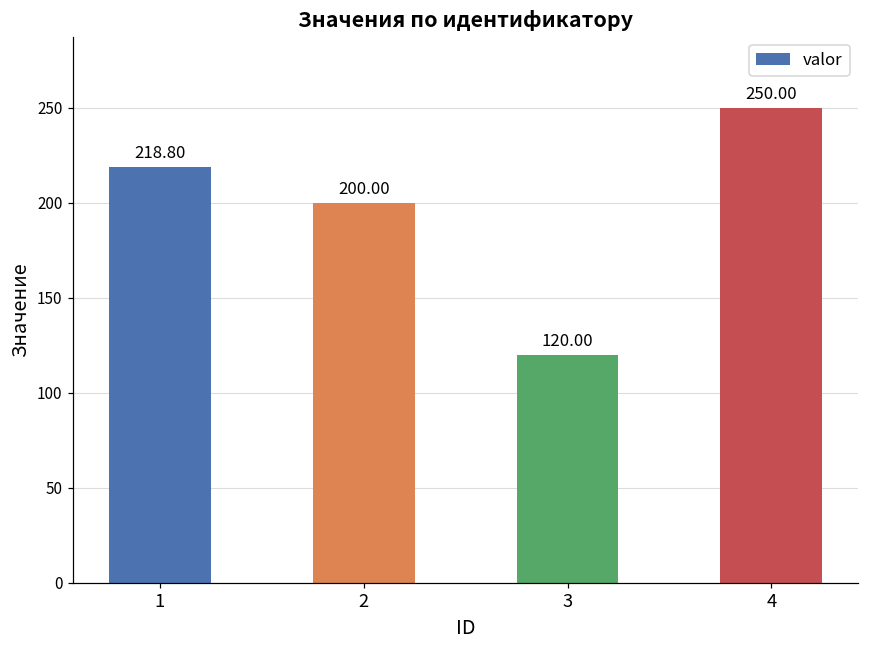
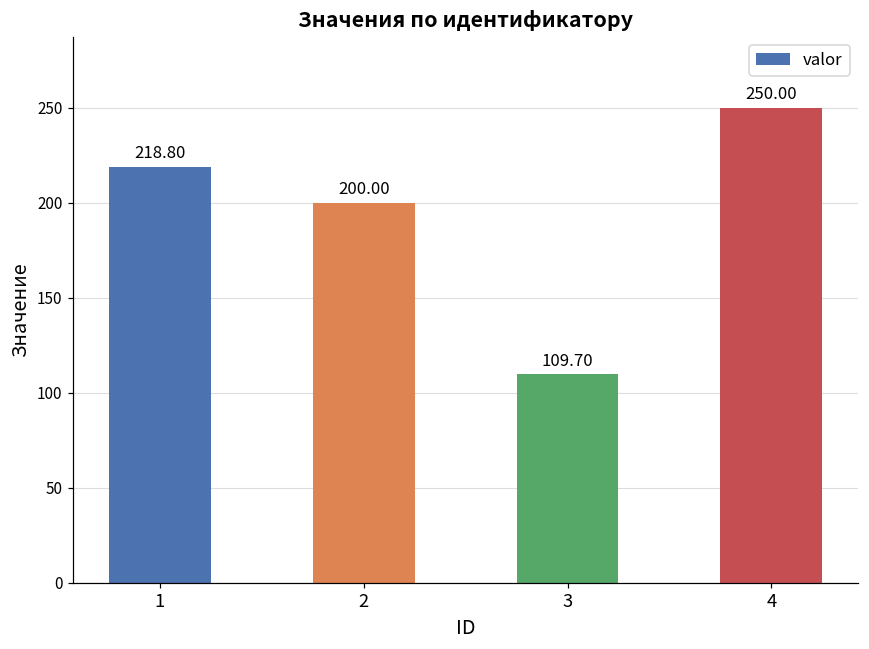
3: 120.00 -> 109.70
